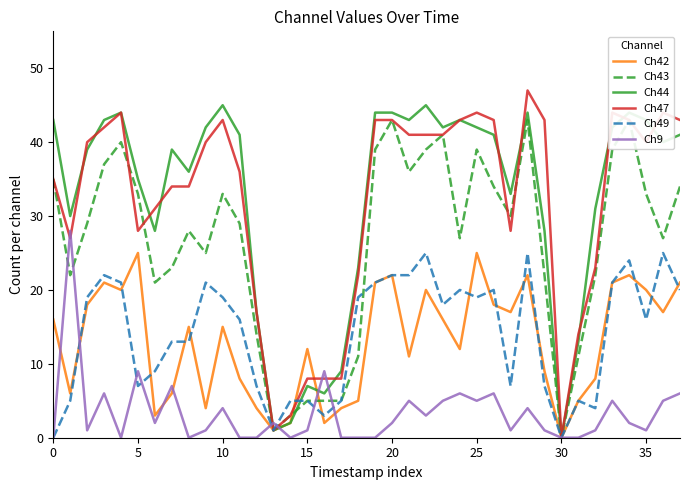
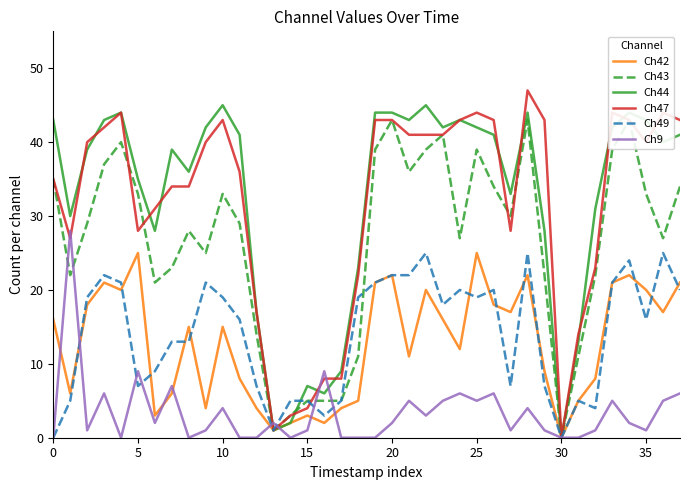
Ch42, 15: 12 -> 3
Ch47, 15: 8 -> 4
